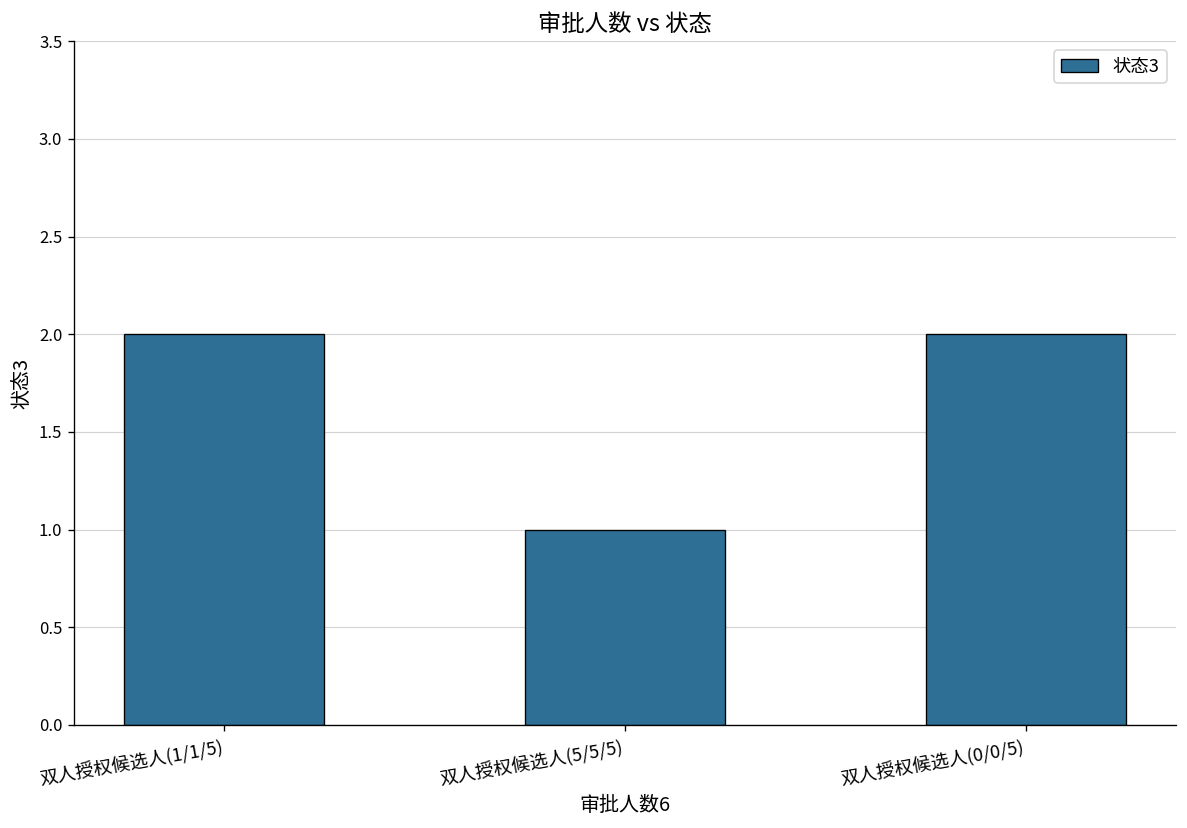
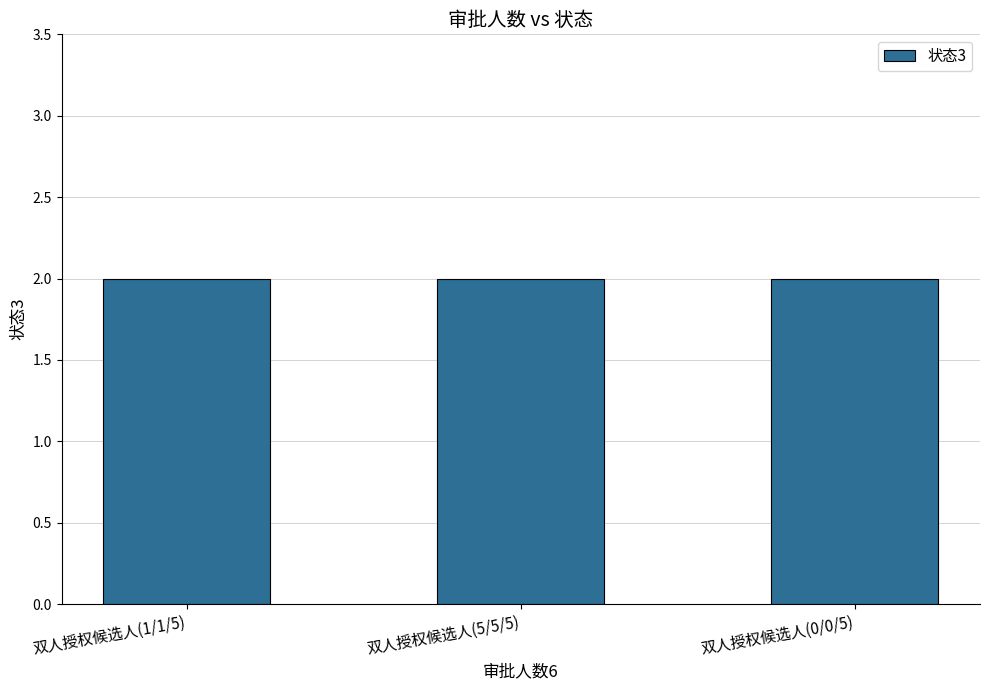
双人授权候选人(5/5/5): 1 -> 2
